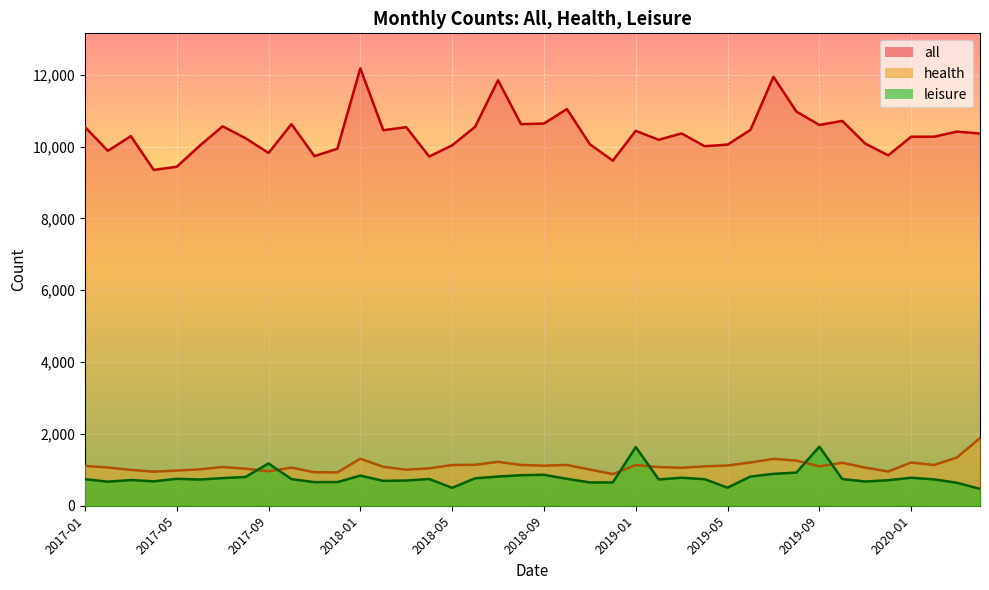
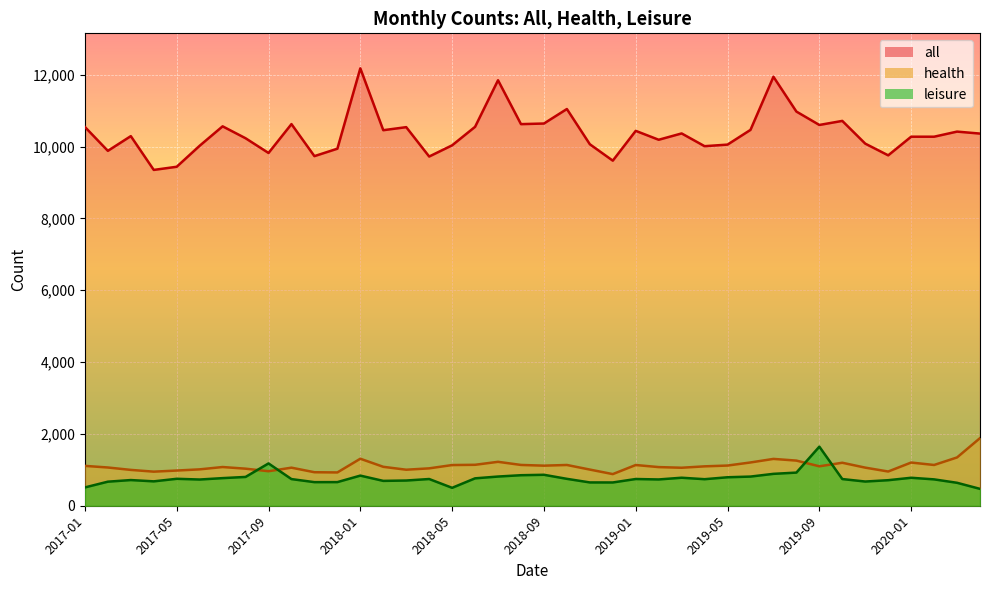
leisure, 2017-01: 700 -> 500
leisure, 2019-01: 1,600 -> 700
leisure, 2019-05: 500 -> 800
